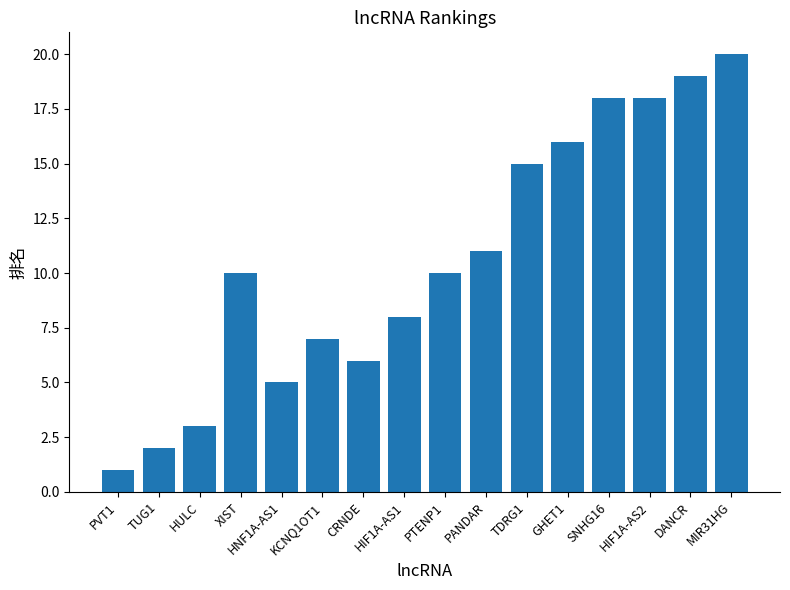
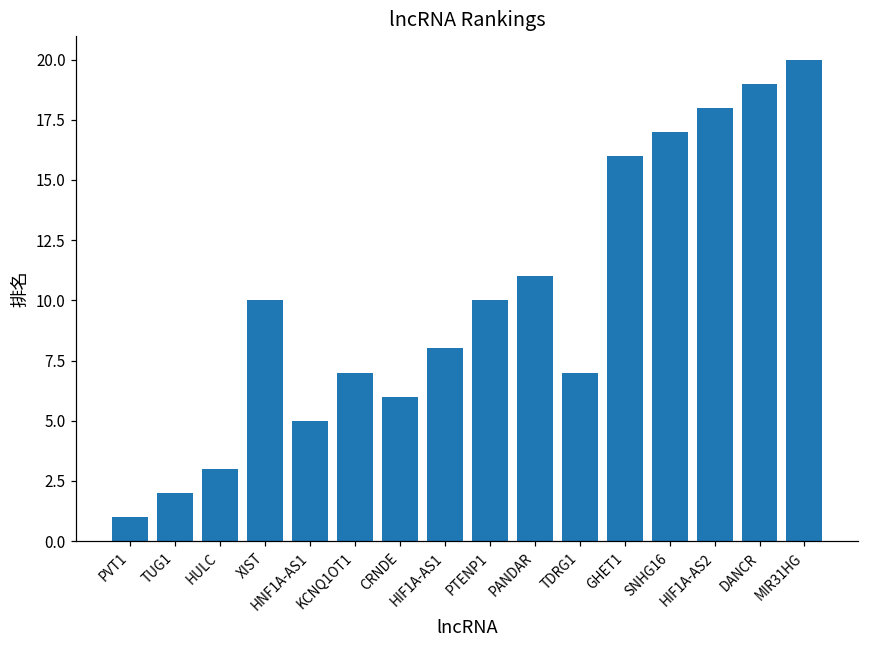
TDRG1: 15 -> 7
SNHG16: 18 -> 17
